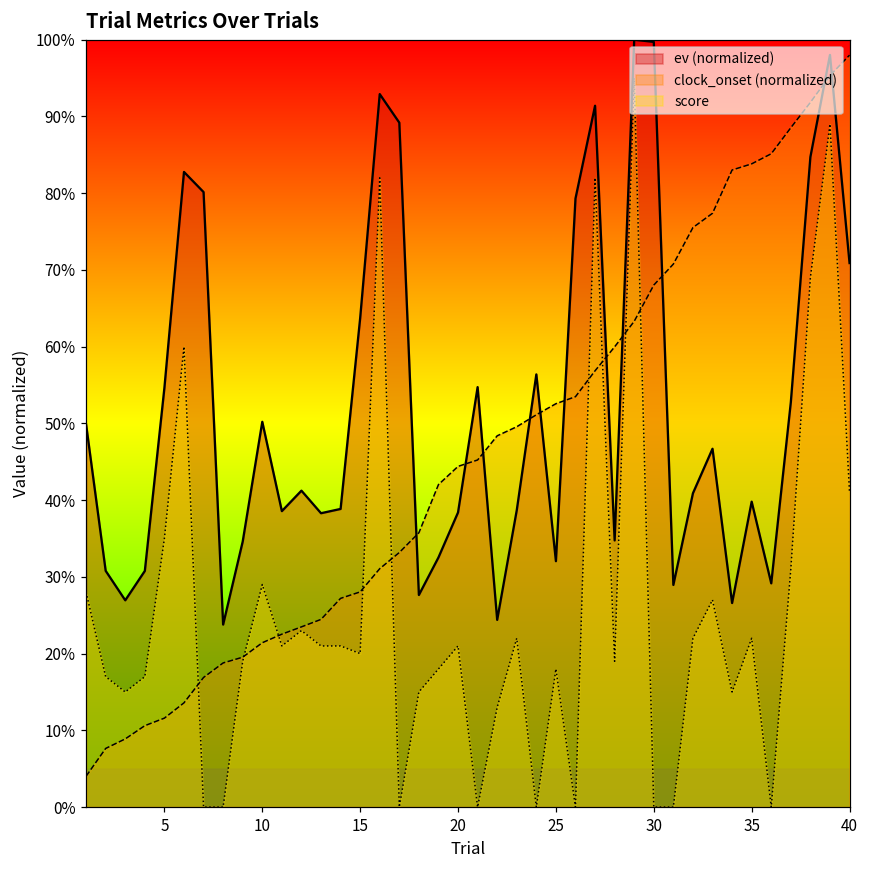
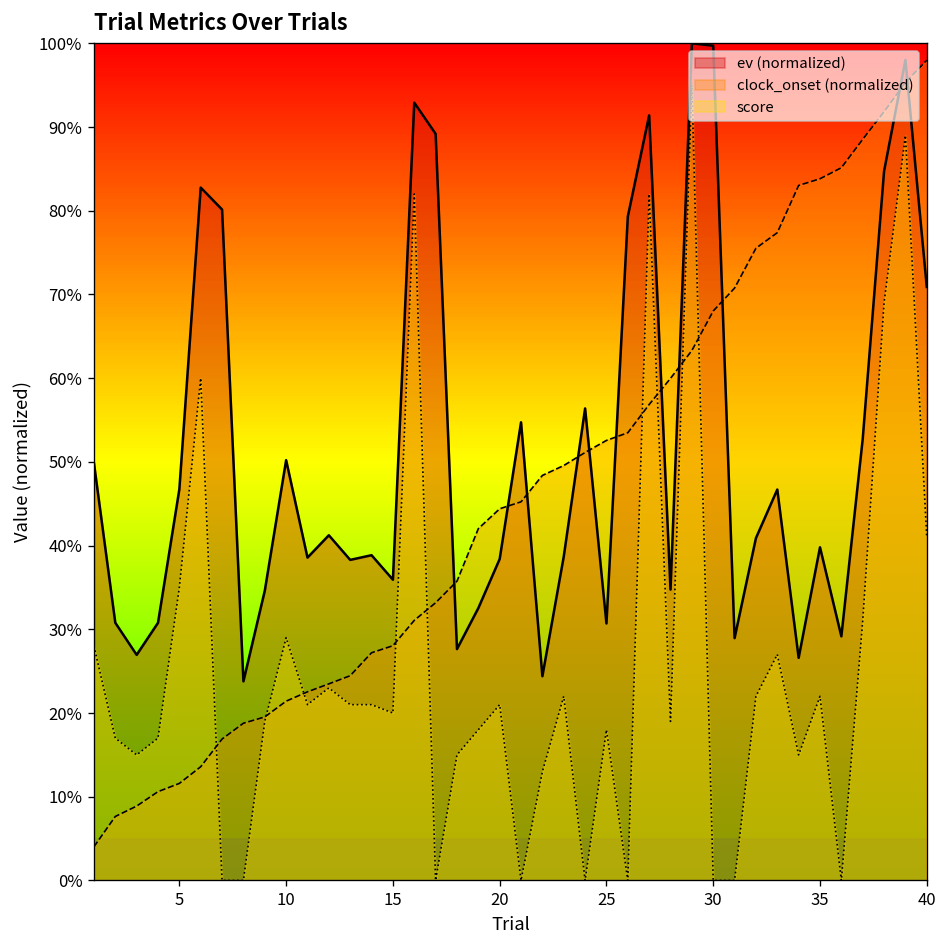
ev (normalized), 5: 55% -> 47%
ev (normalized), 15: 64% -> 36%
ev (normalized), 25: 32% -> 31%
